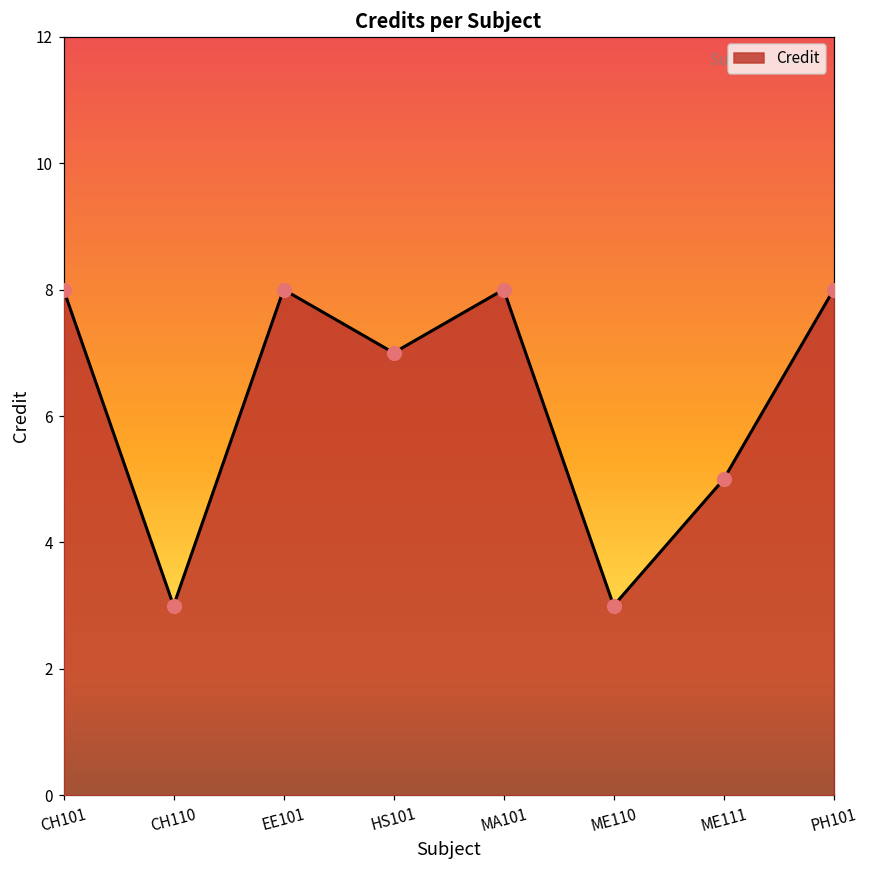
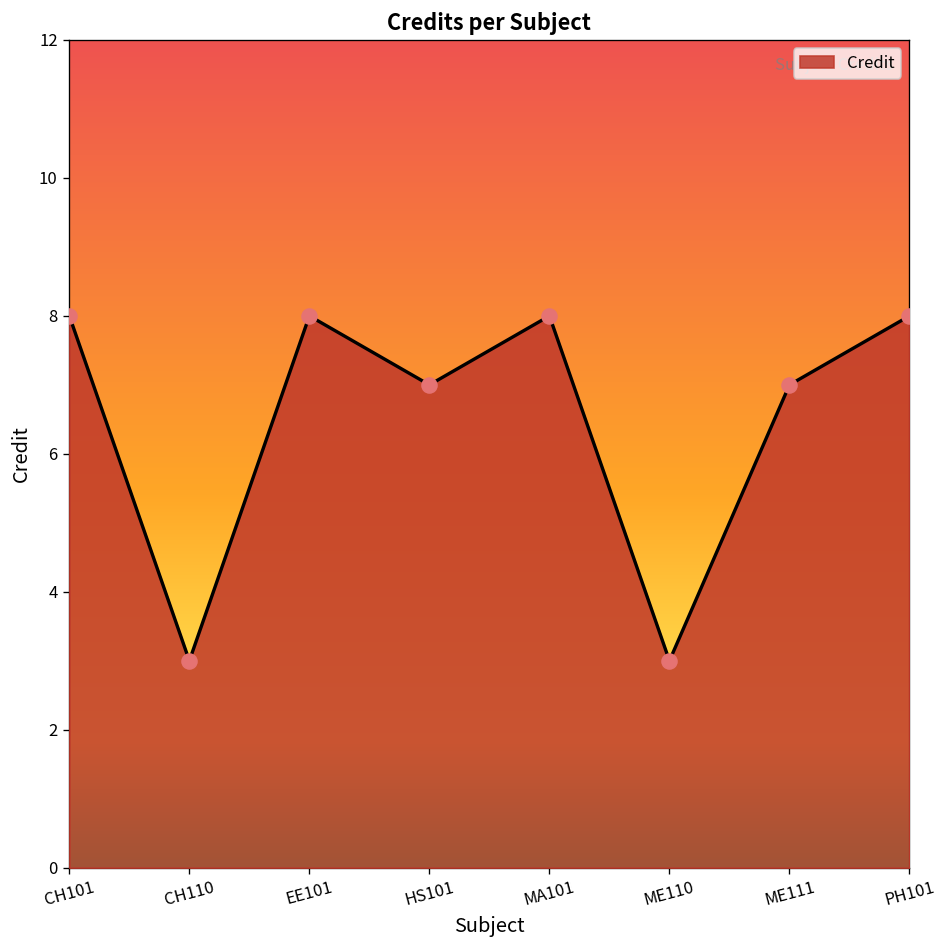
ME111: 5 -> 7
